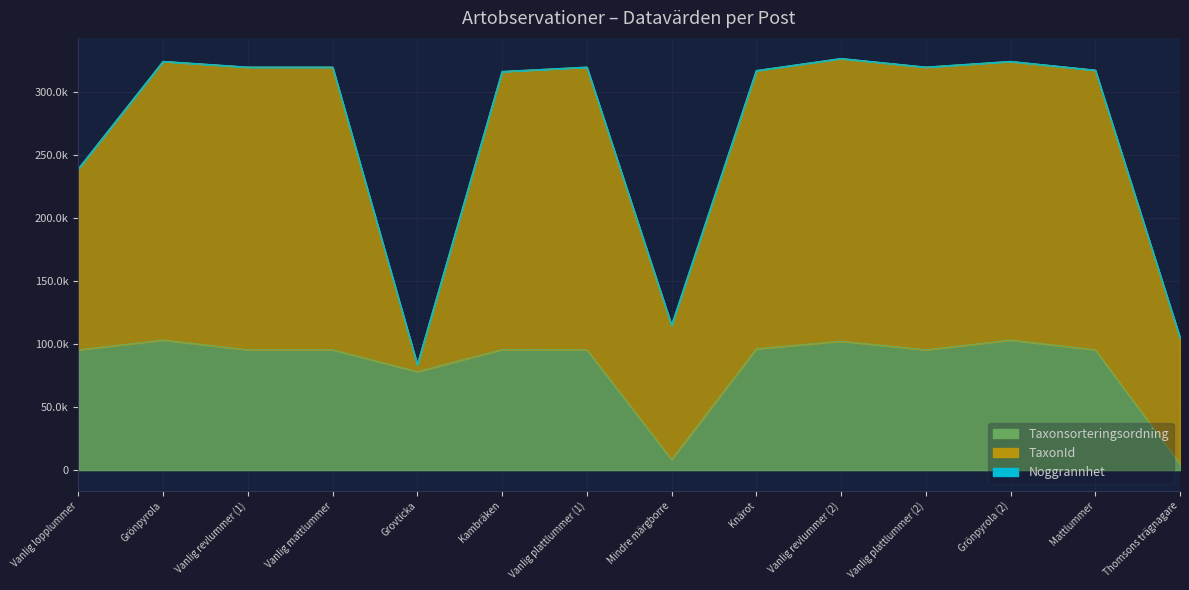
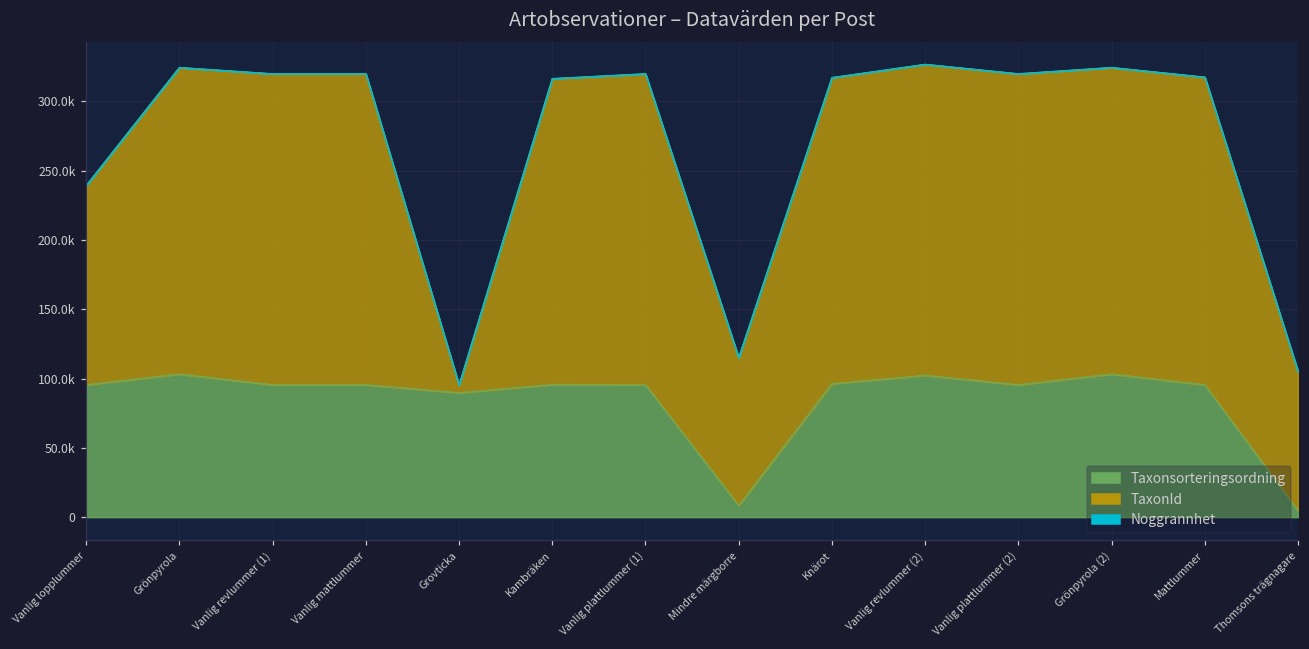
Taxonsorteringsordning, Grovticka: 78000 -> 90000
